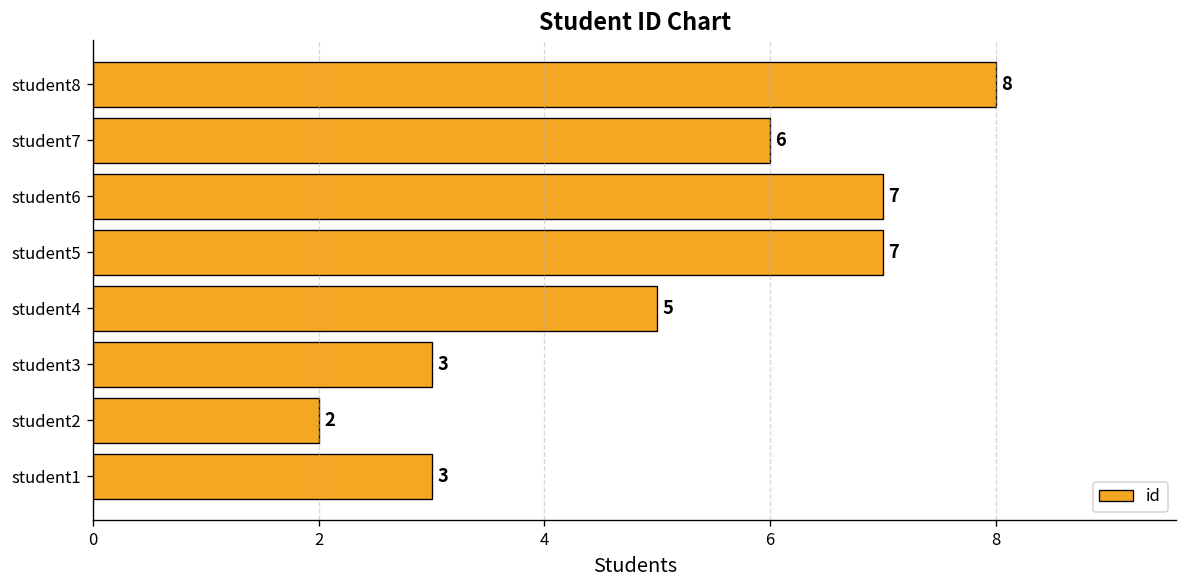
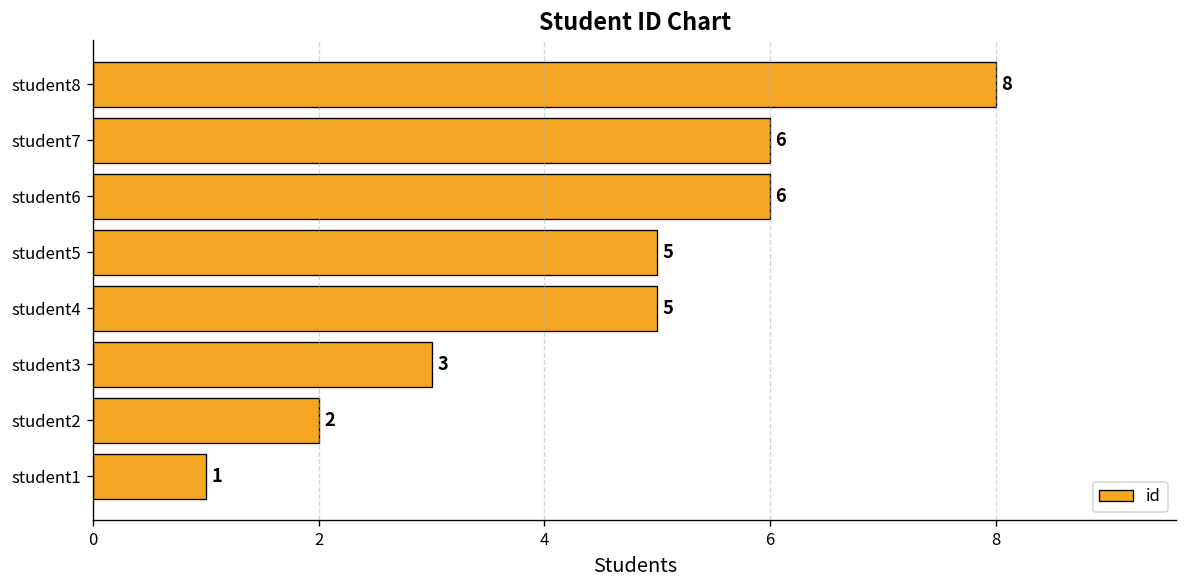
student6: 7 -> 6
student5: 7 -> 5
student1: 3 -> 1
